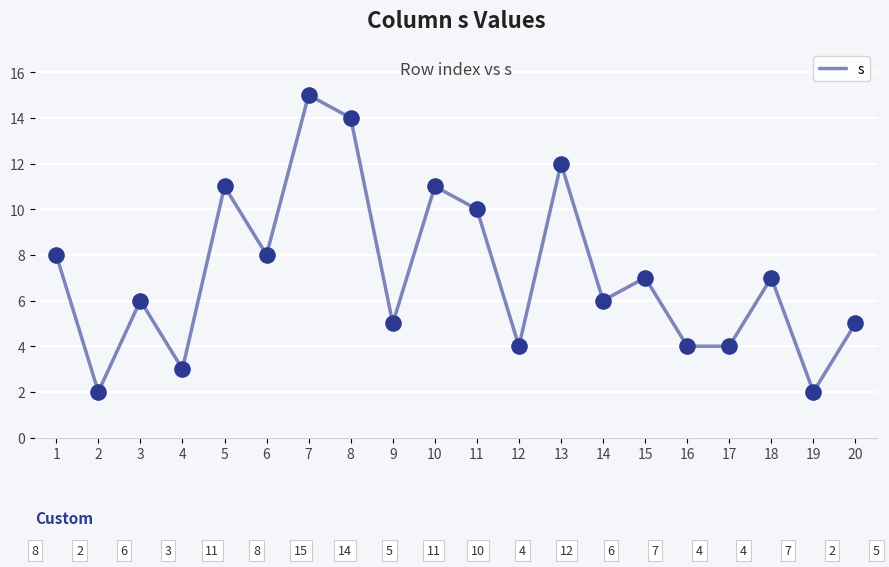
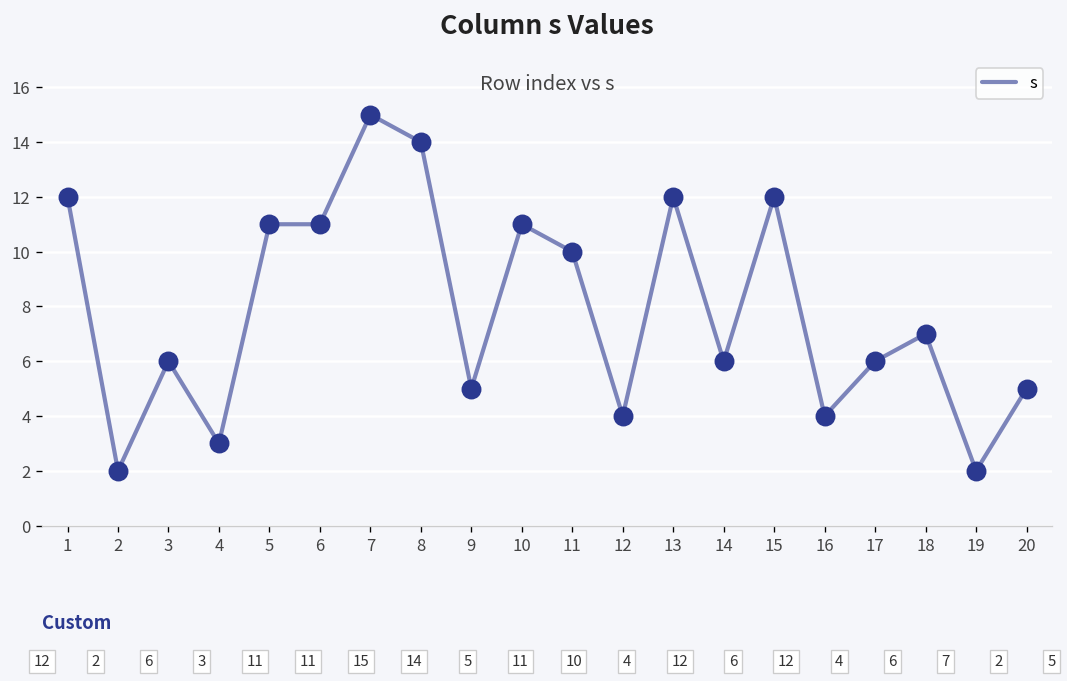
1: 8 -> 12
6: 8 -> 11
15: 7 -> 12
17: 4 -> 6
